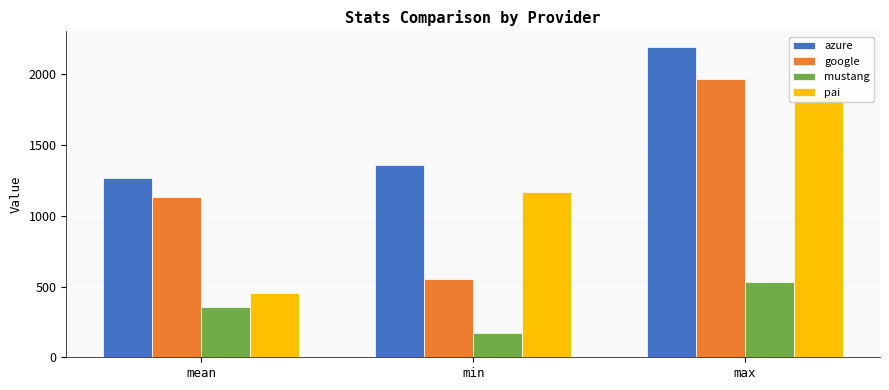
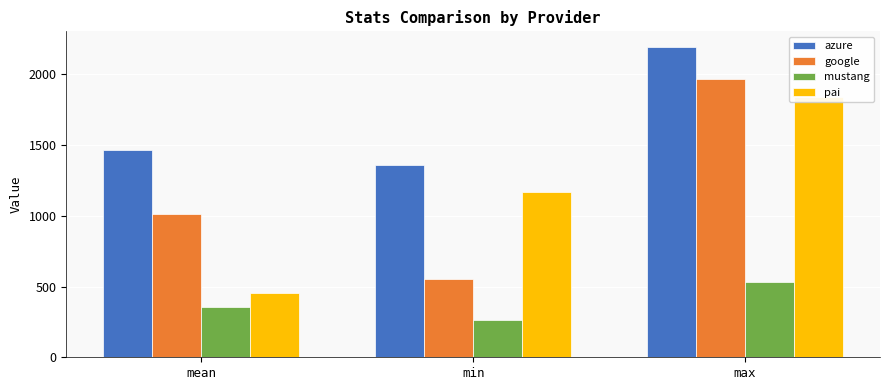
azure, mean: 1270 -> 1460
google, mean: 1140 -> 1010
mustang, min: 170 -> 270
